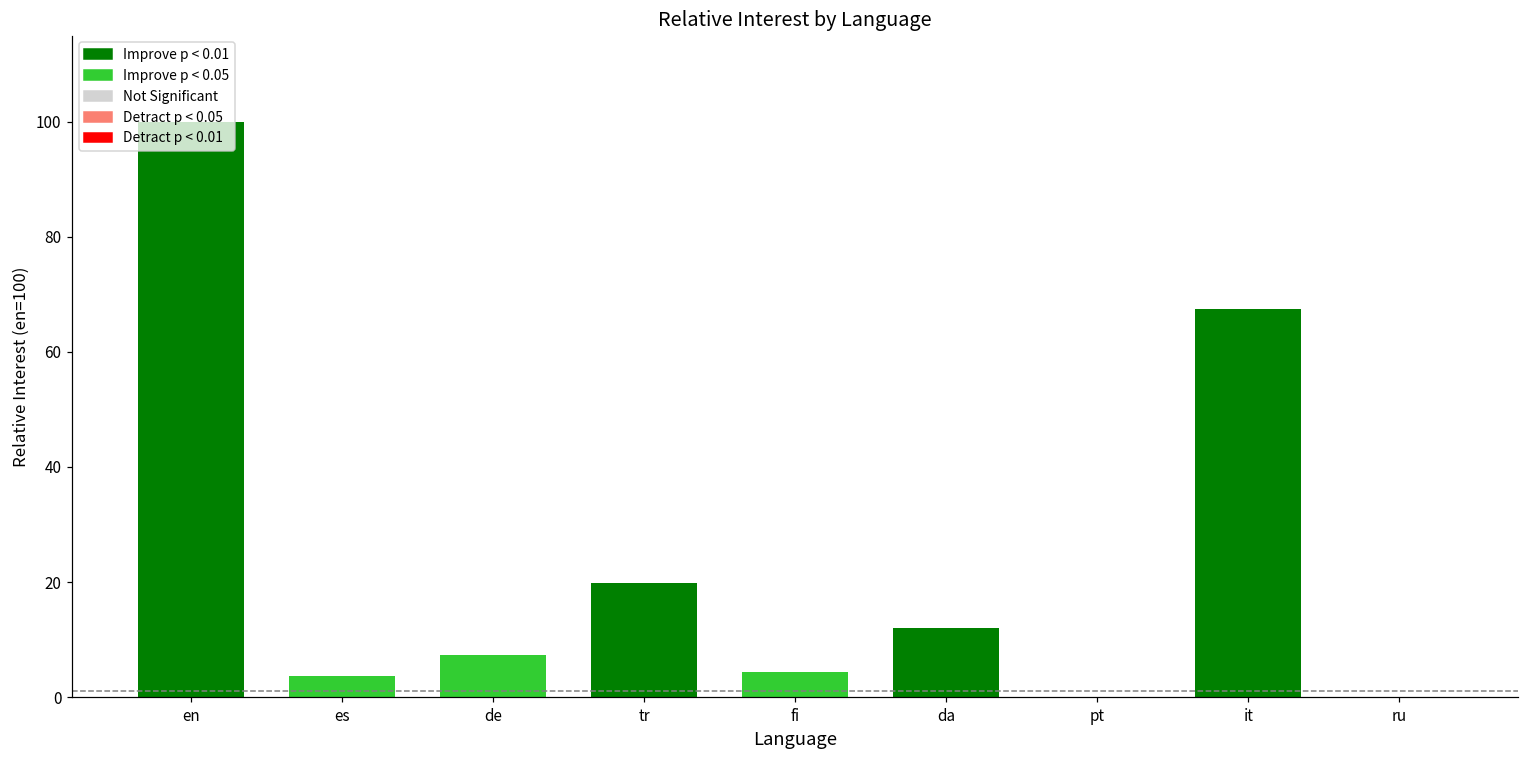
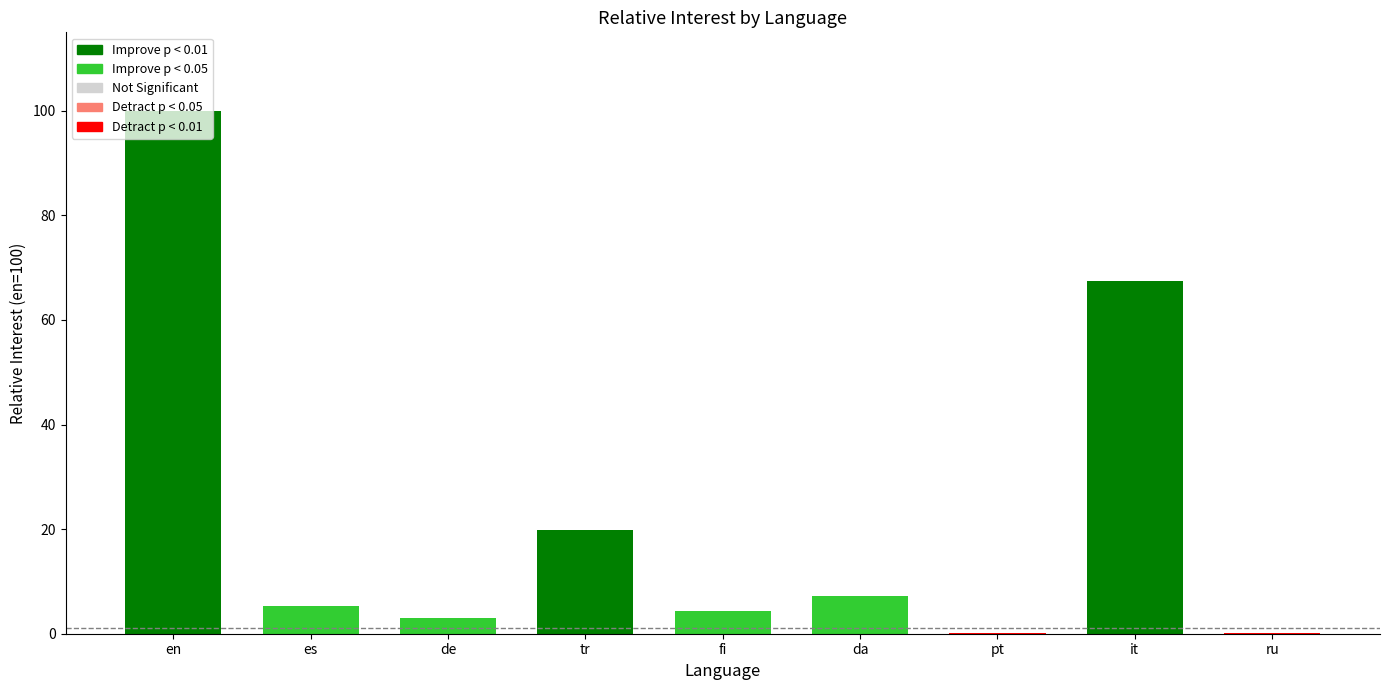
es: 4 -> 5
de: 7 -> 3
da: 12 -> 7
